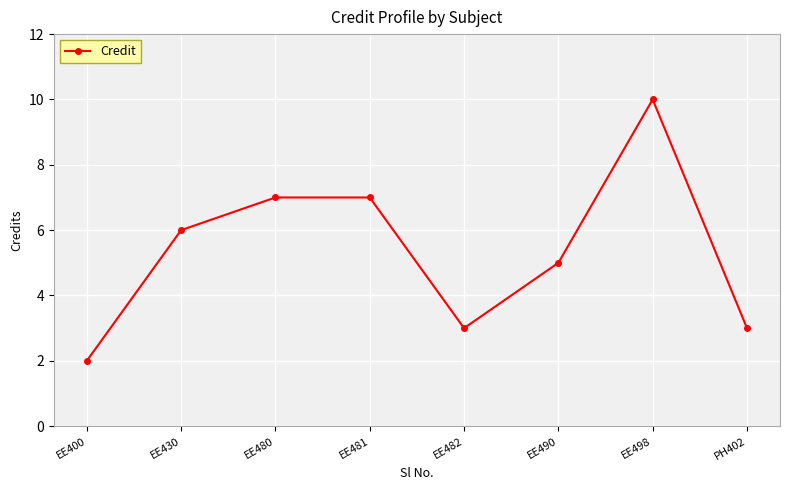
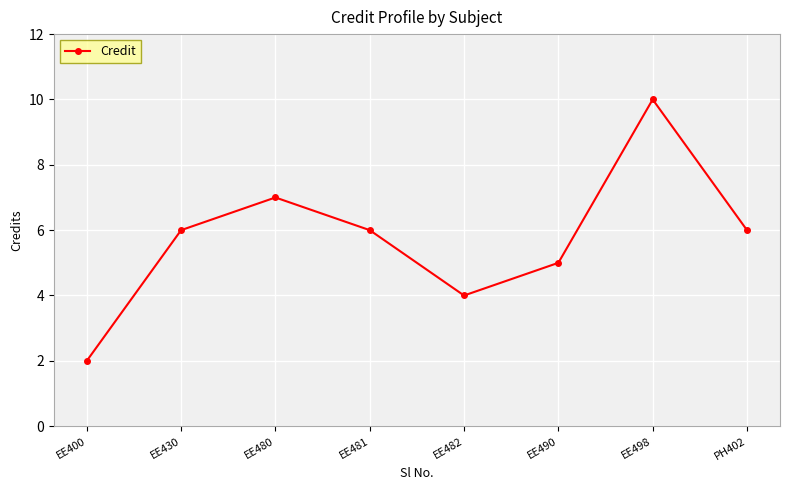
EE481: 7 -> 6
EE482: 3 -> 4
PH402: 3 -> 6
